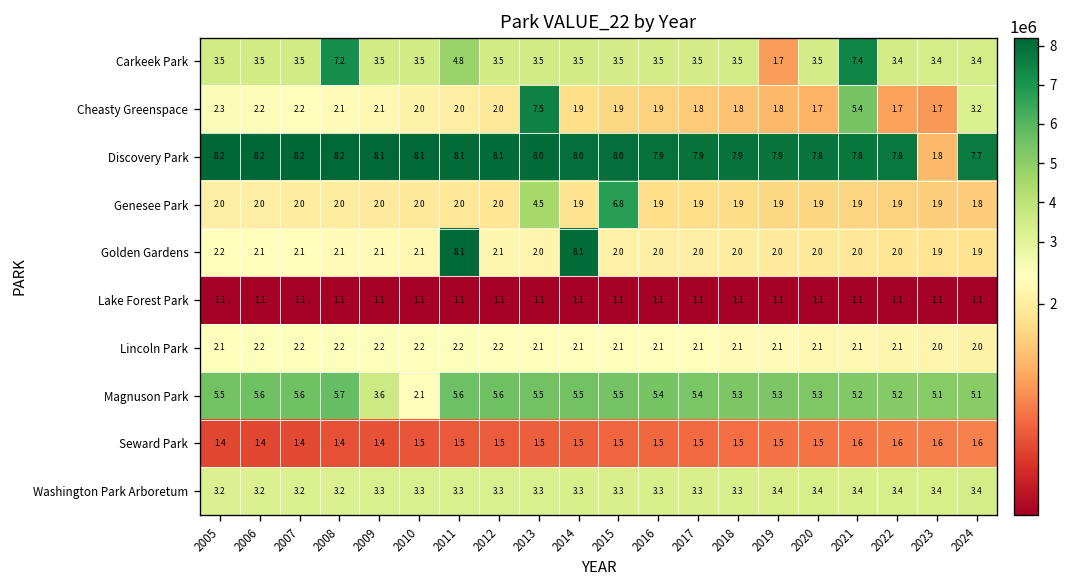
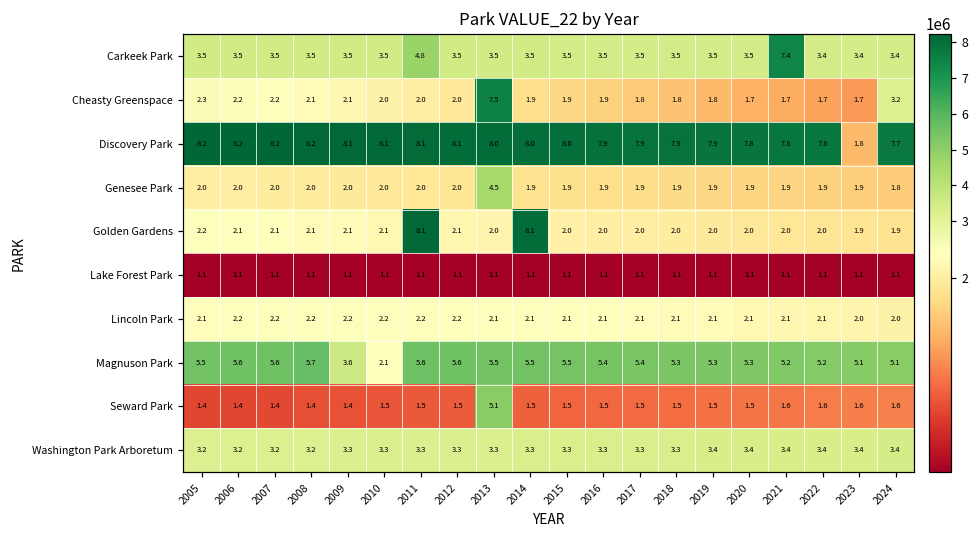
Carkeek Park, 2008: 7.2 -> 3.5
Carkeek Park, 2019: 1.7 -> 3.5
Cheasty Greenspace, 2021: 5.4 -> 1.7
Genesee Park, 2015: 6.8 -> 1.9
Seward Park, 2013: 1.5 -> 5.1
